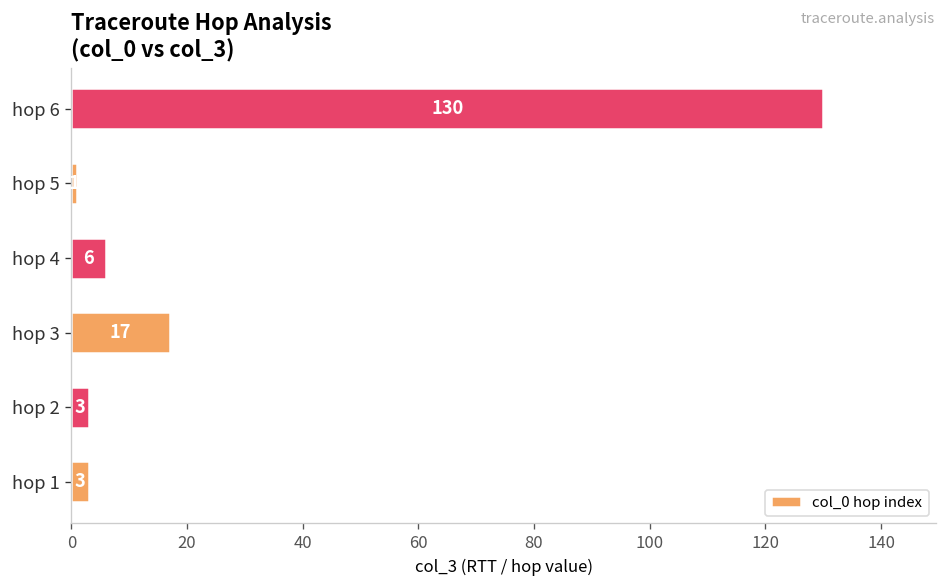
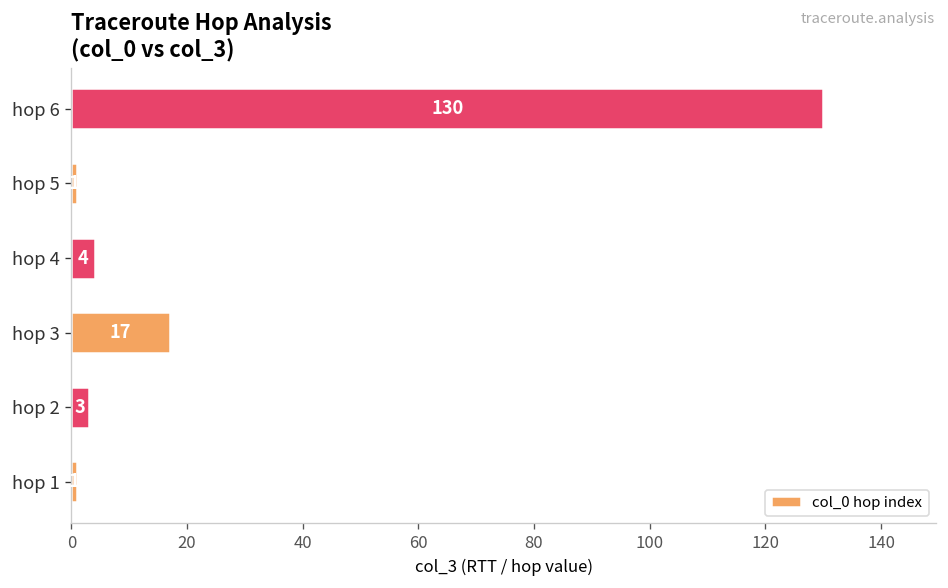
hop 4: 6 -> 4
hop 1: 3 -> 1
